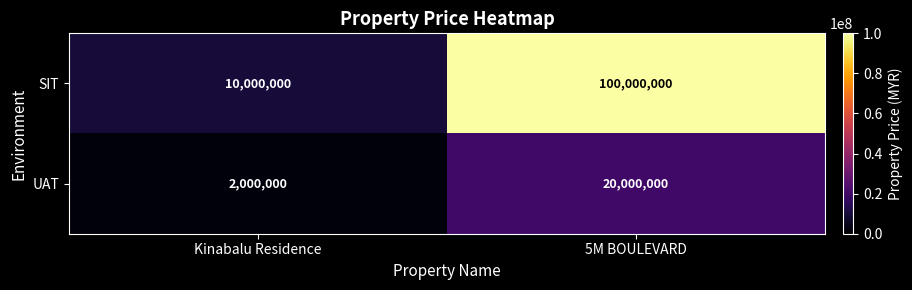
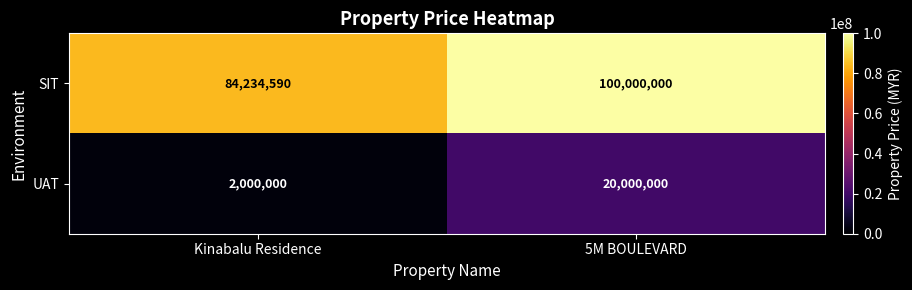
SIT, Kinabalu Residence: 10,000,000 -> 84,234,590
